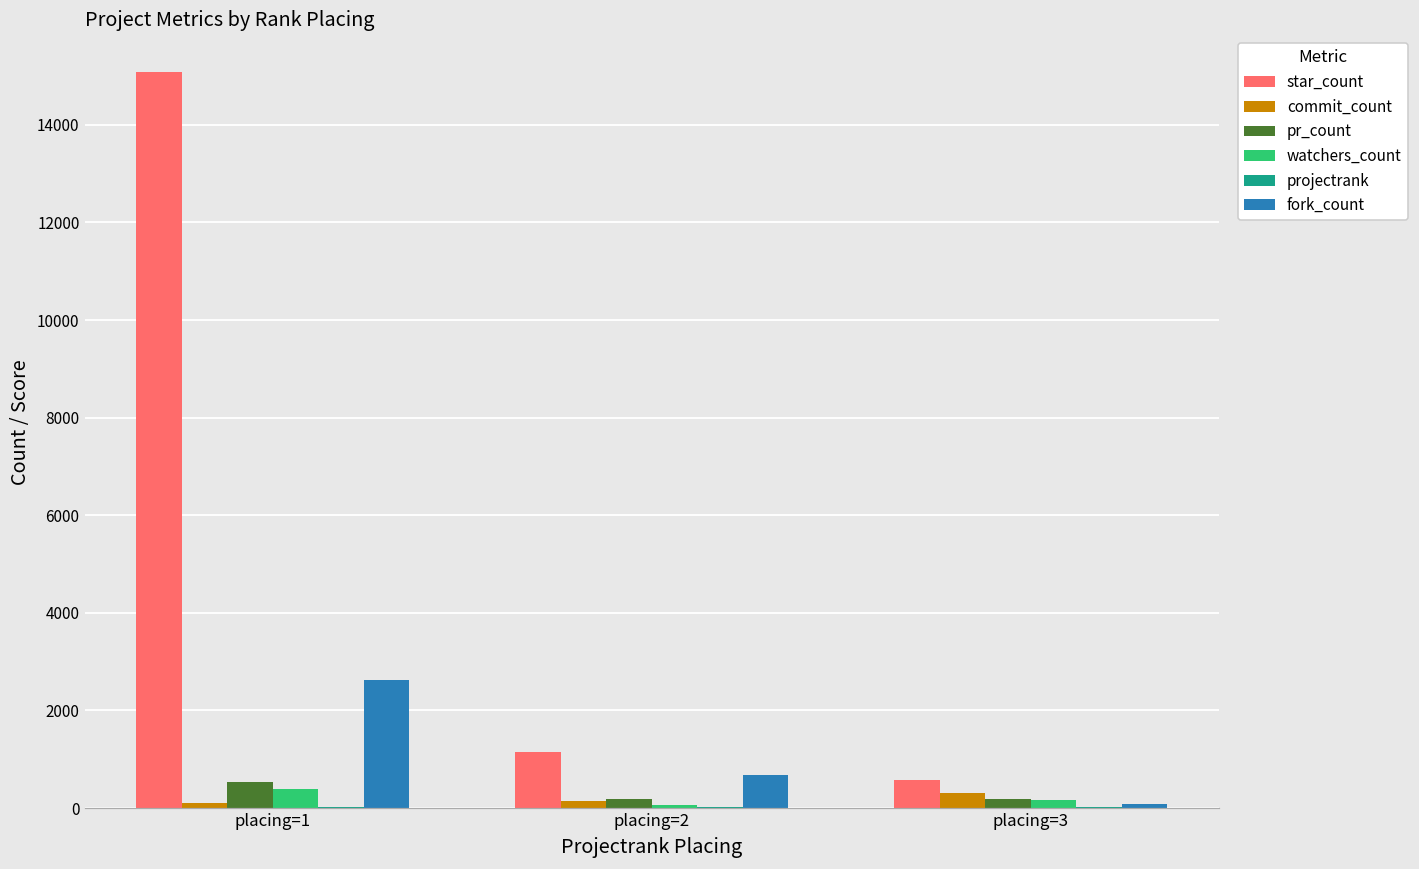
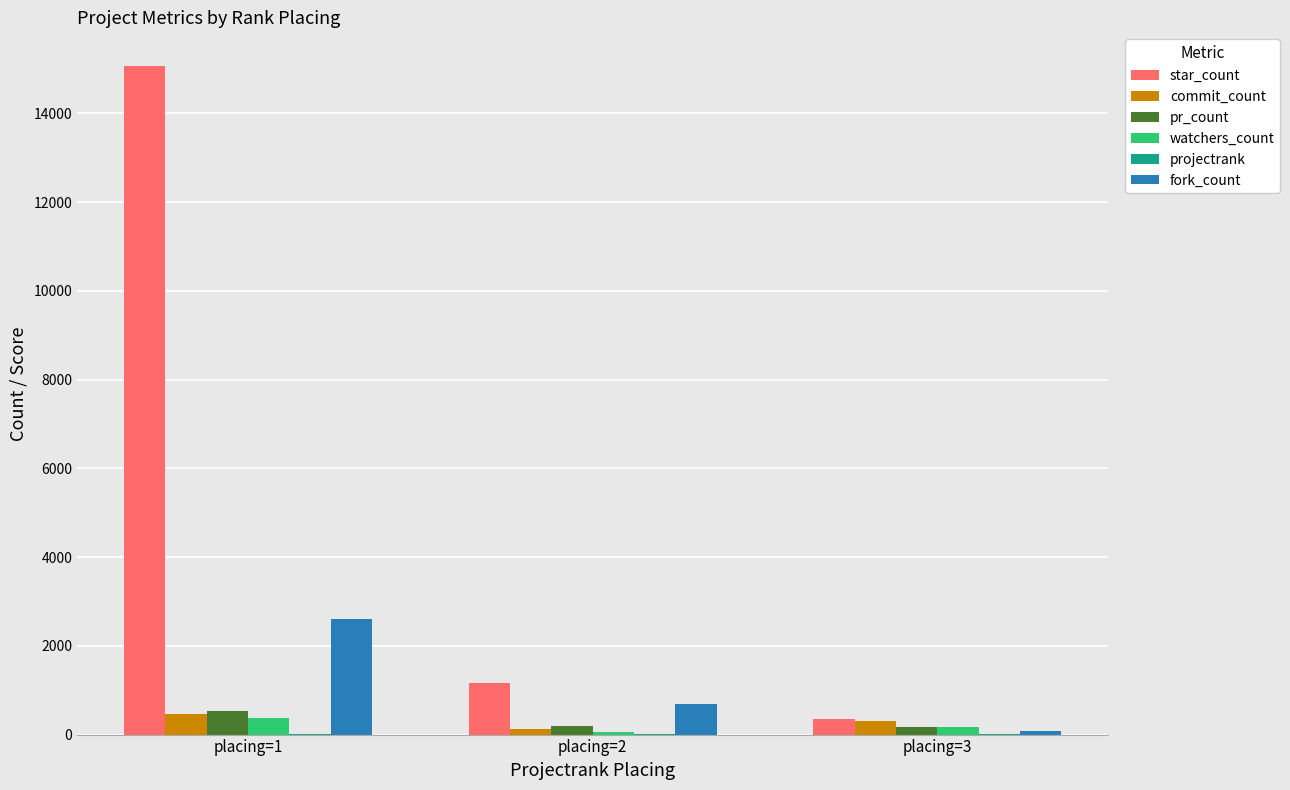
commit_count, placing=1: 100 -> 500
star_count, placing=3: 600 -> 400
